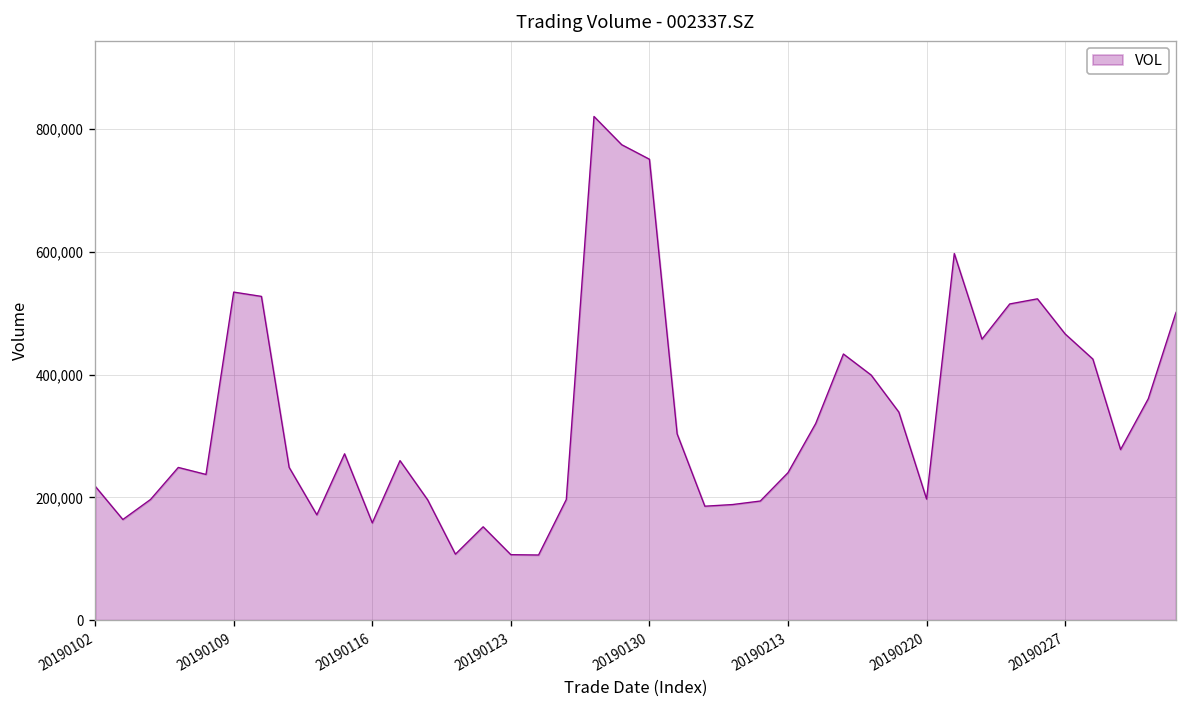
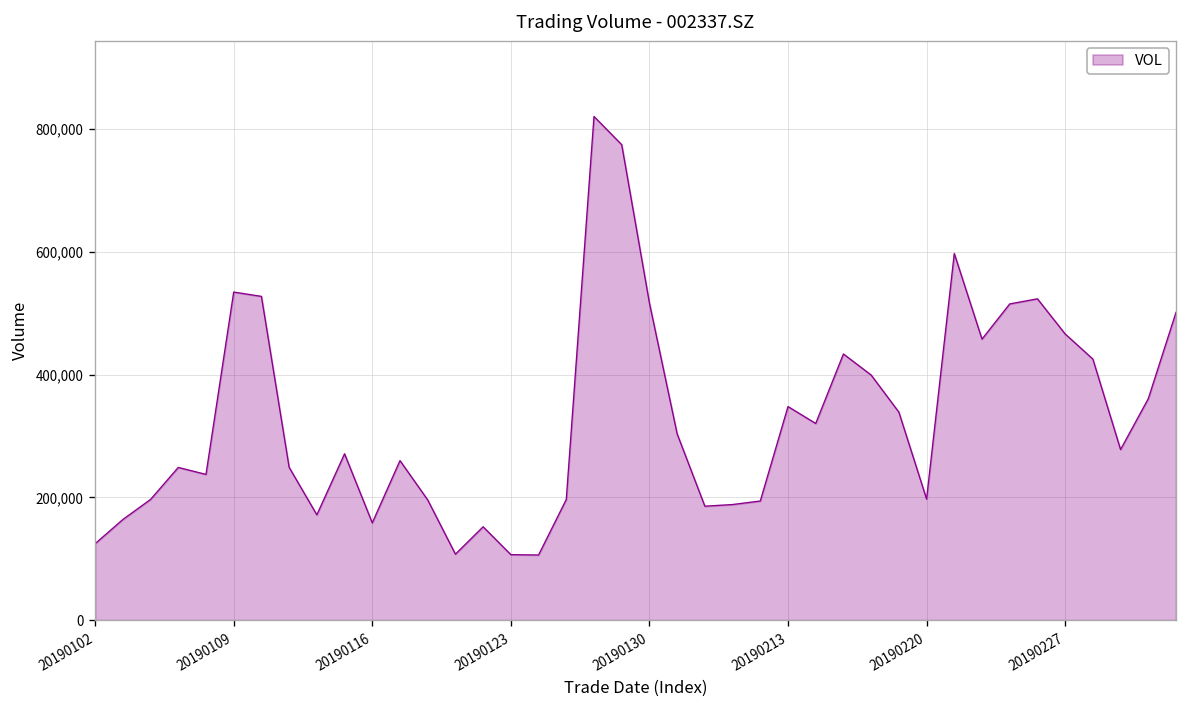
20190102: 220,000 -> 120,000
20190130: 750,000 -> 520,000
20190213: 240,000 -> 350,000
